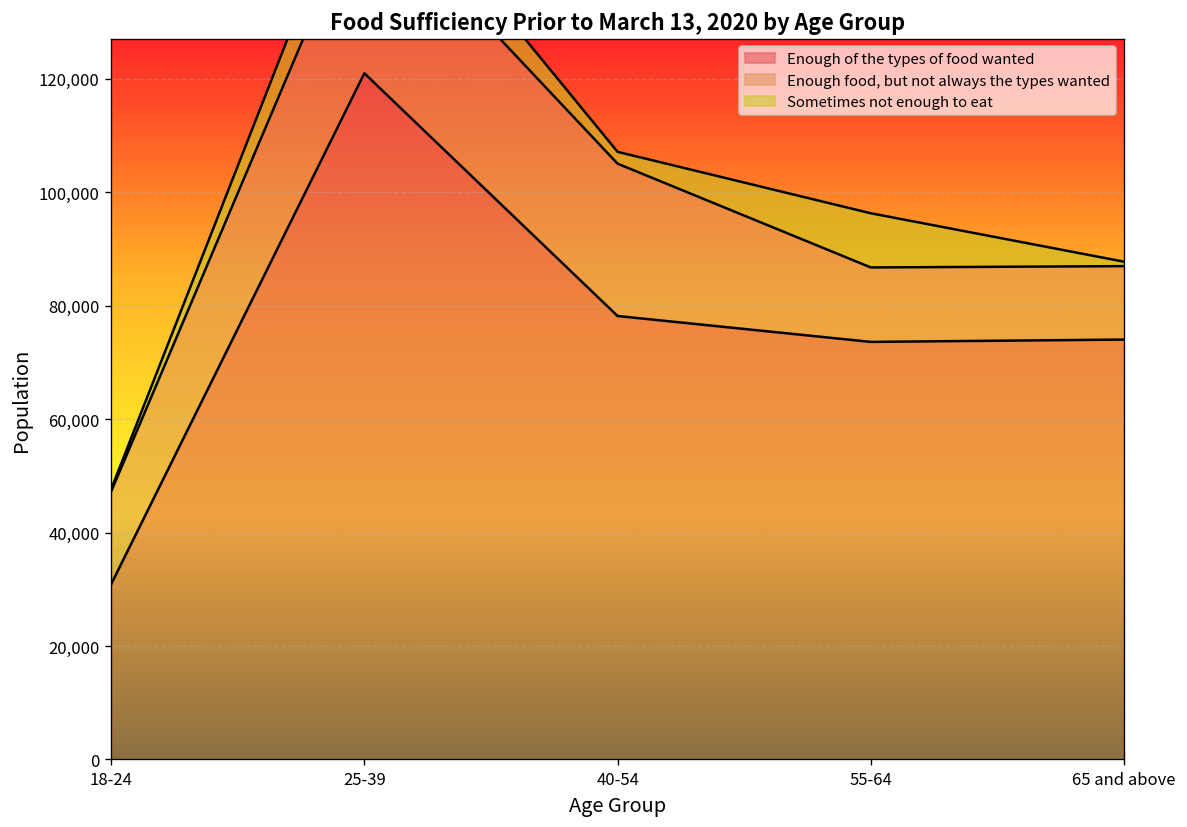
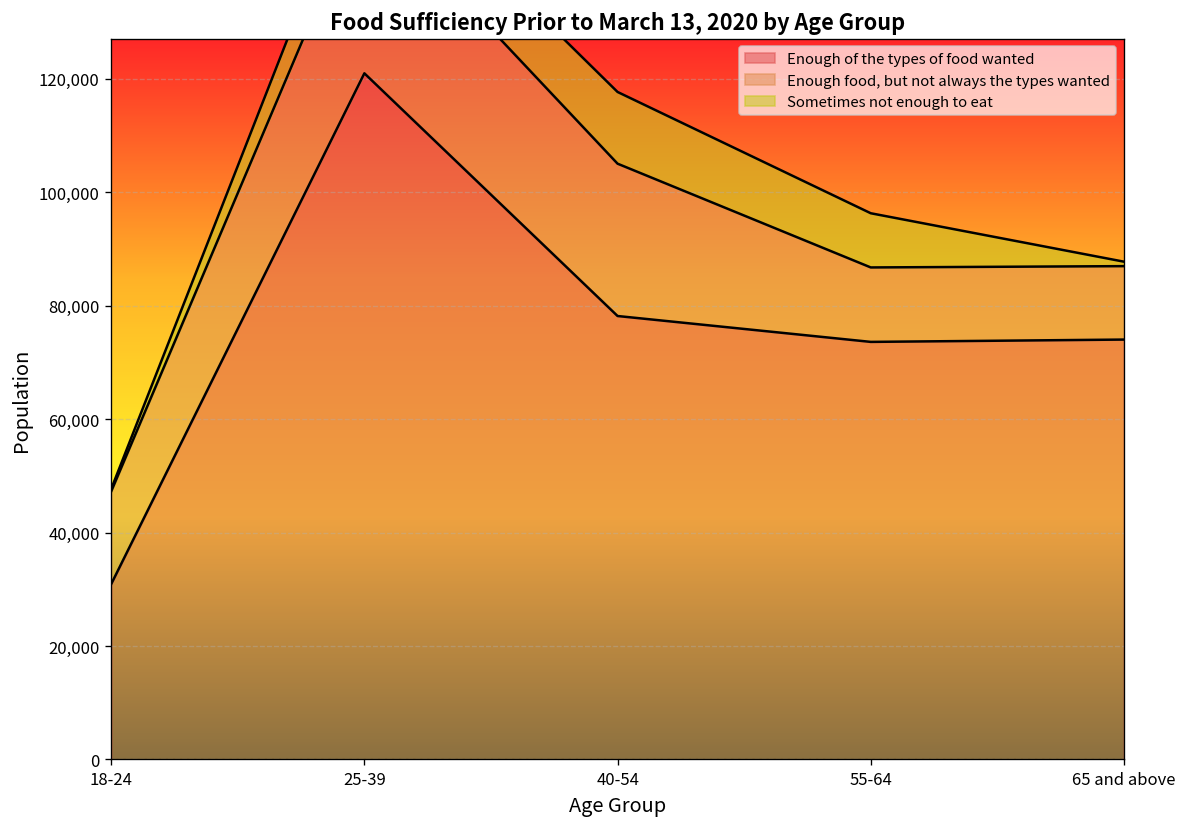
Sometimes not enough to eat, 40-54: 2,000 -> 13,000
